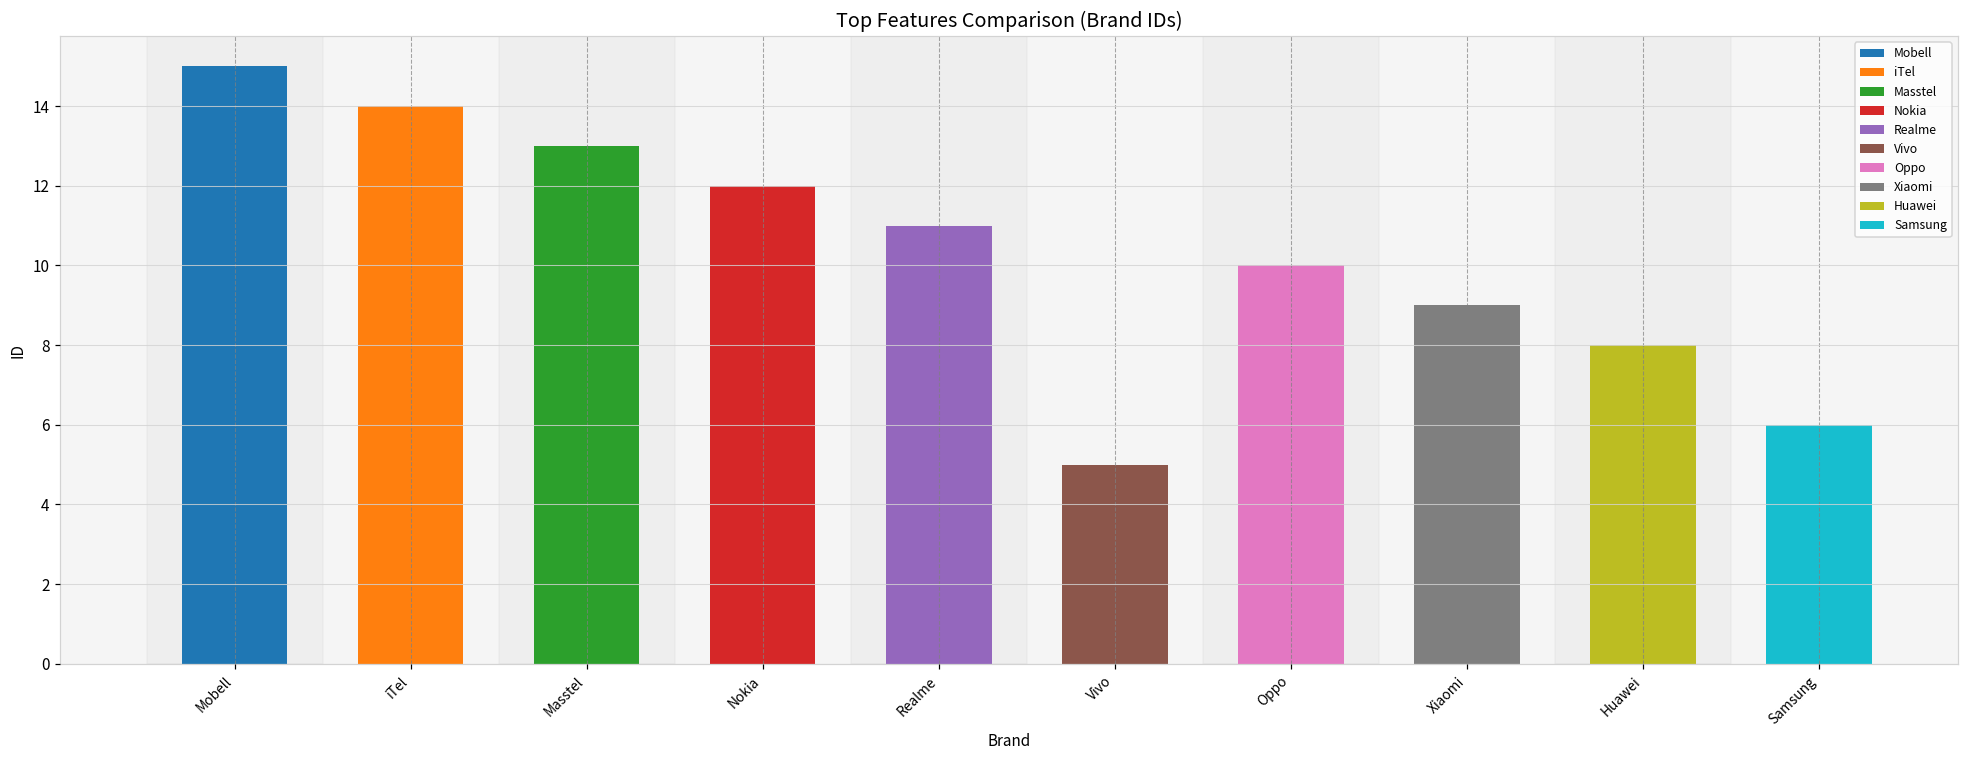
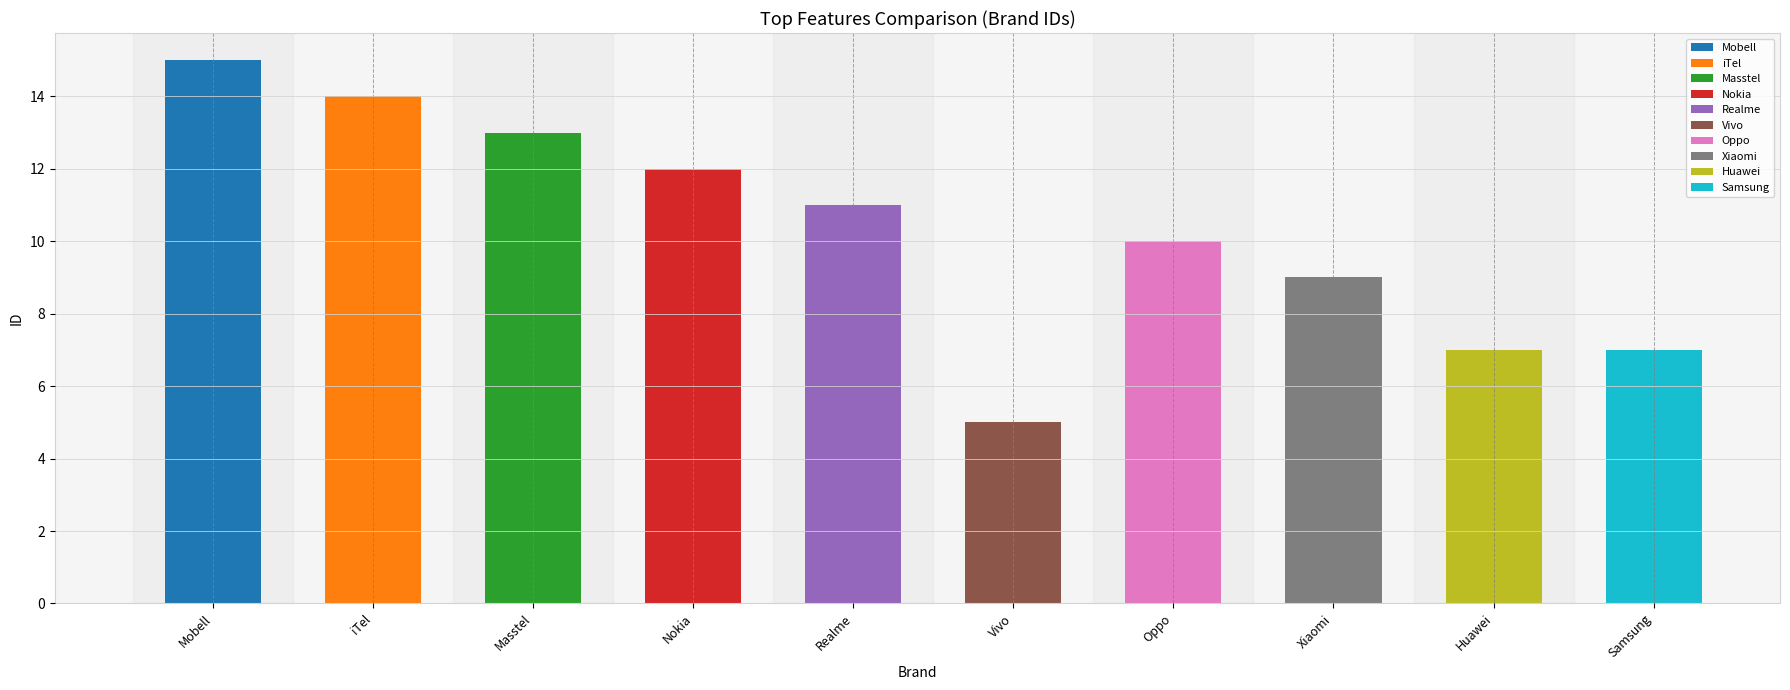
Huawei: 8 -> 7
Samsung: 6 -> 7
